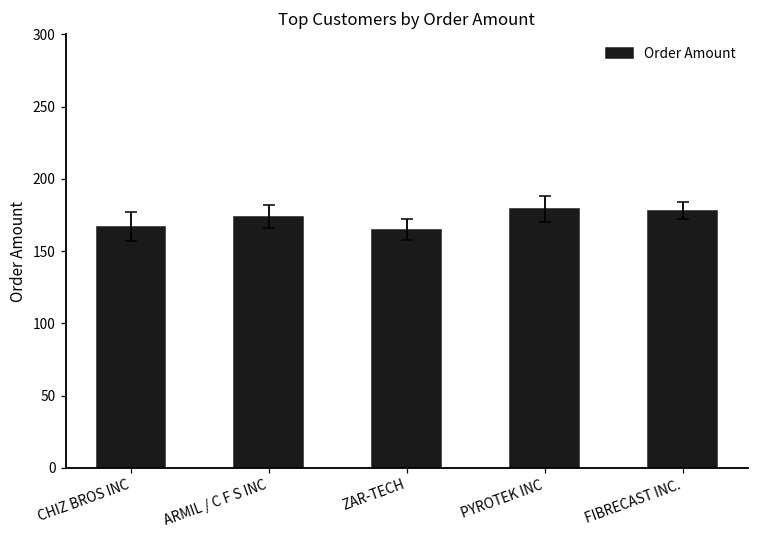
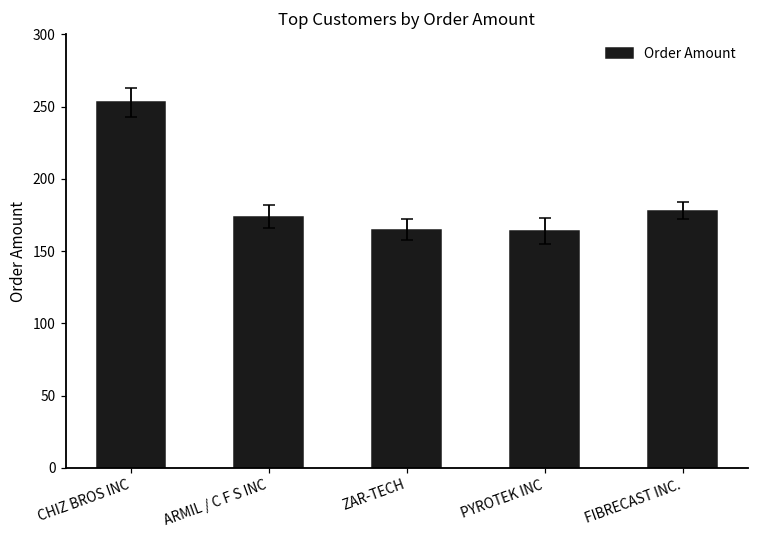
Order Amount, CHIZ BROS INC: 167 -> 253
Order Amount, PYROTEK INC: 179 -> 164
